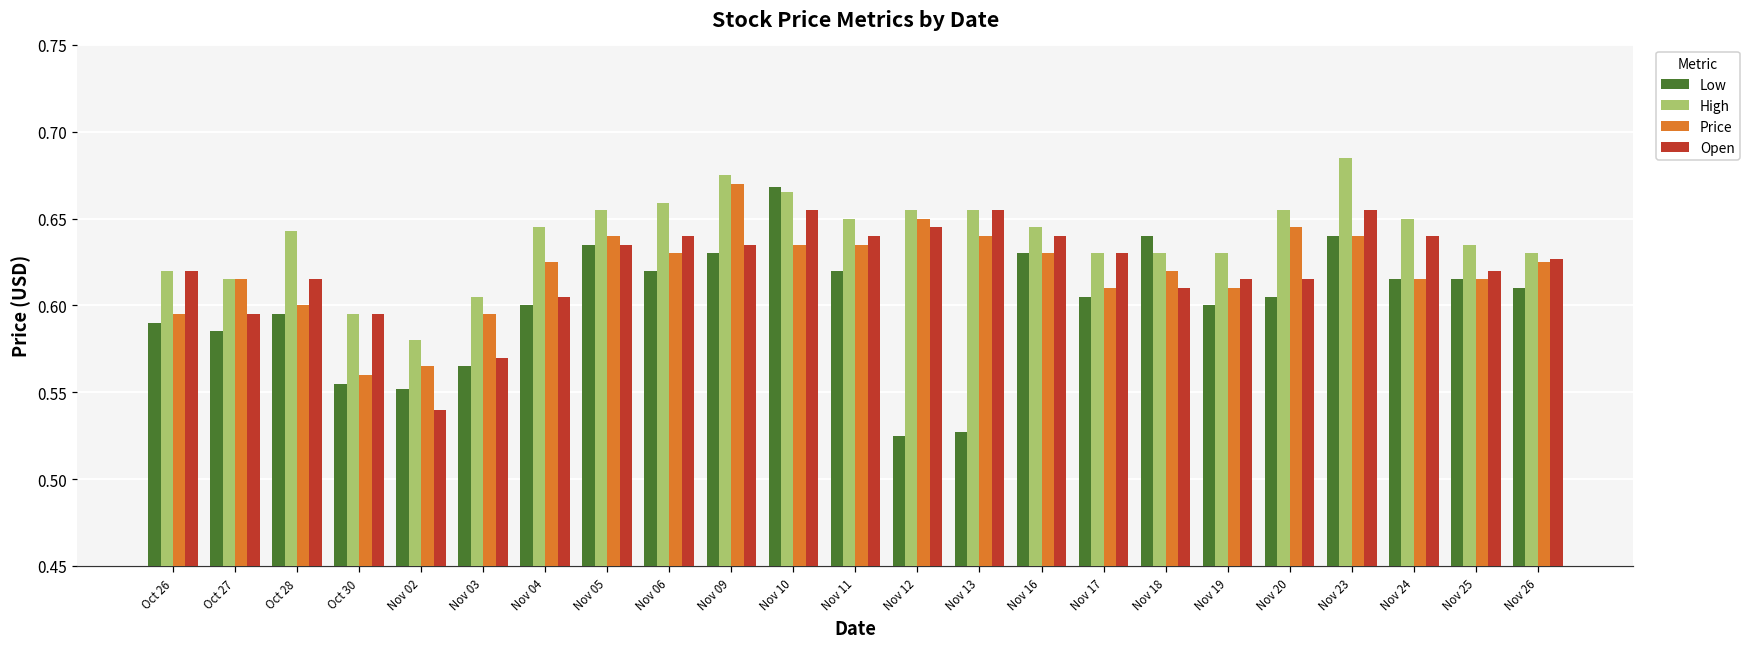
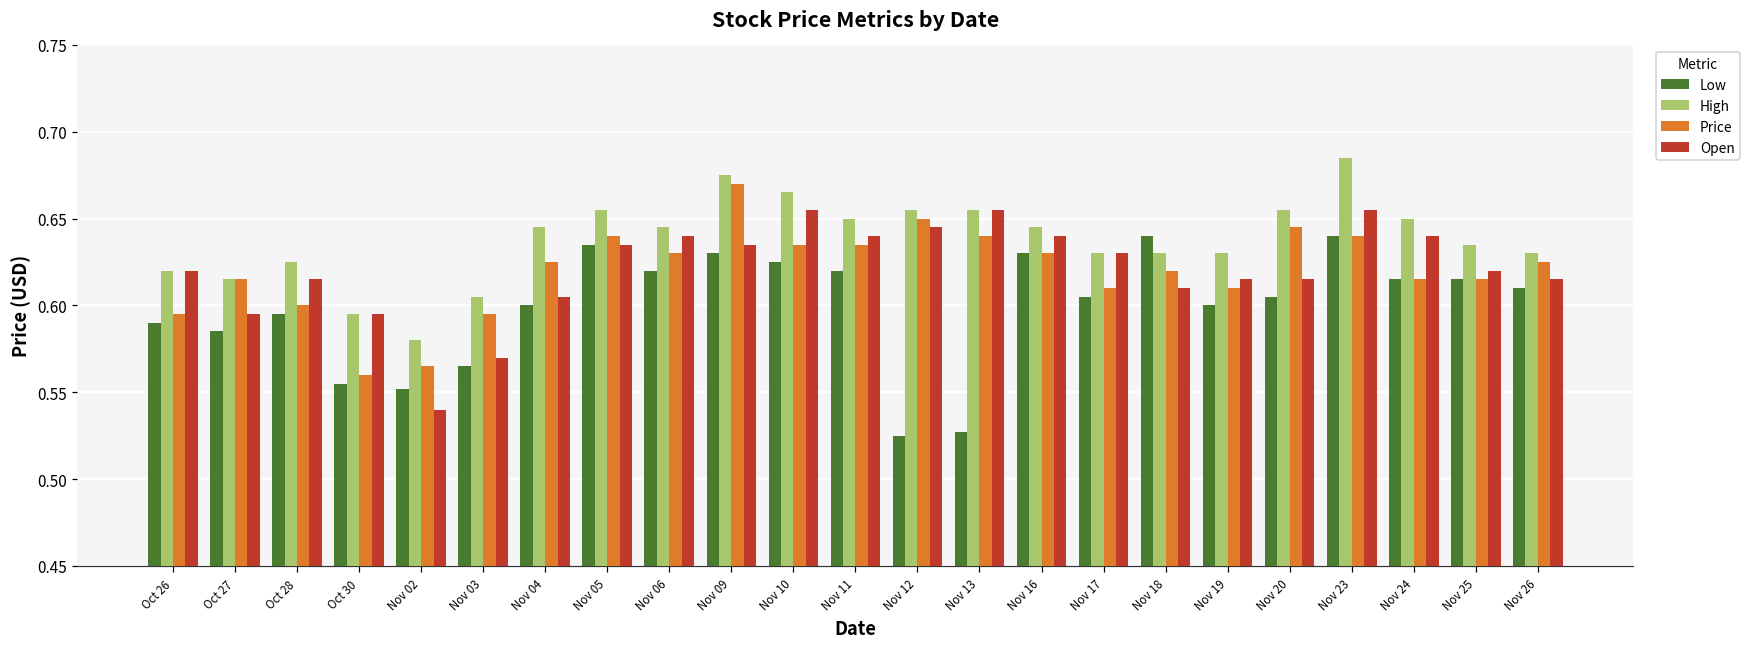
High, Oct 28: 0.643 -> 0.625
High, Nov 06: 0.659 -> 0.645
Low, Nov 10: 0.668 -> 0.625
Open, Nov 26: 0.627 -> 0.615
